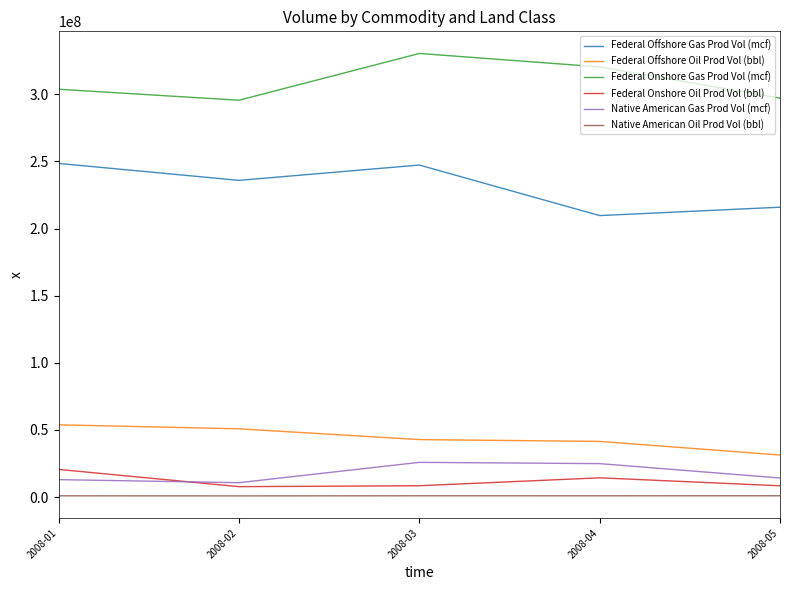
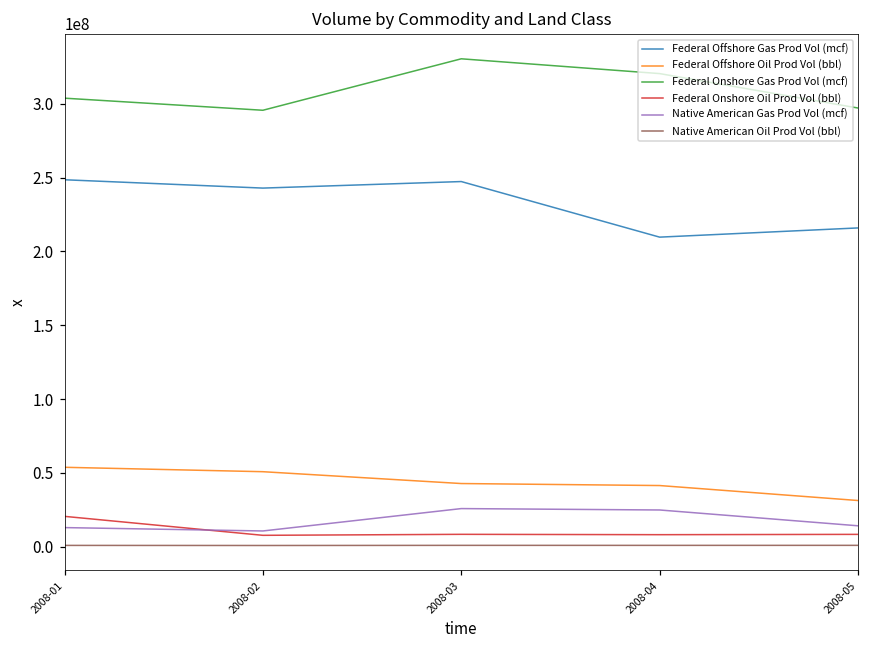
Federal Offshore Gas Prod Vol (mcf), 2008-02: 236000000 -> 243000000
Federal Onshore Oil Prod Vol (bbl), 2008-04: 14000000 -> 8000000
